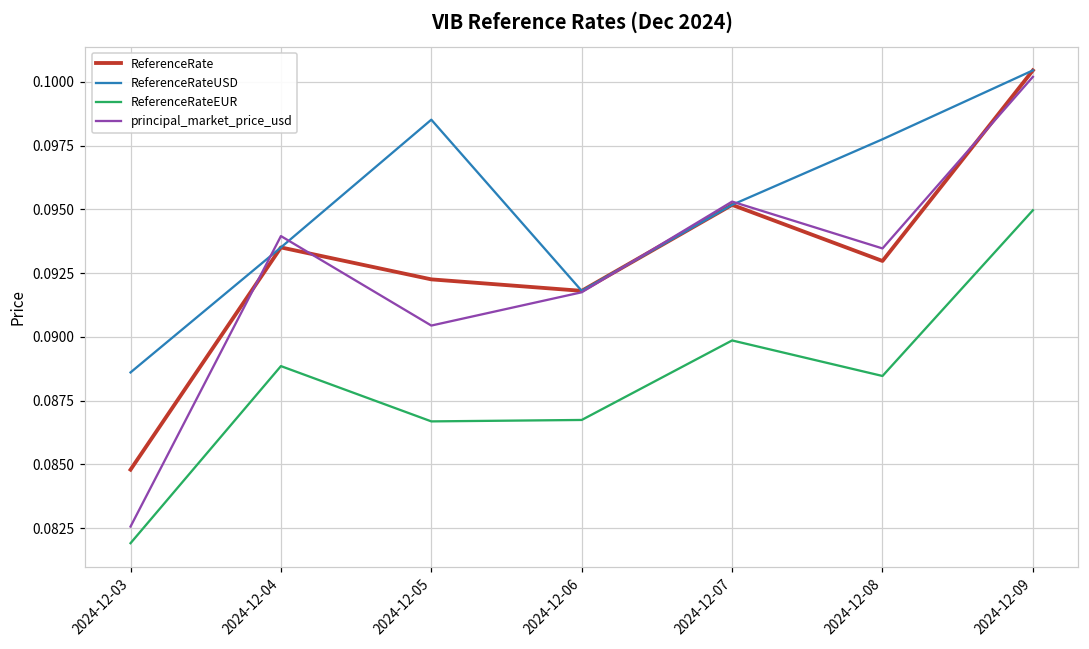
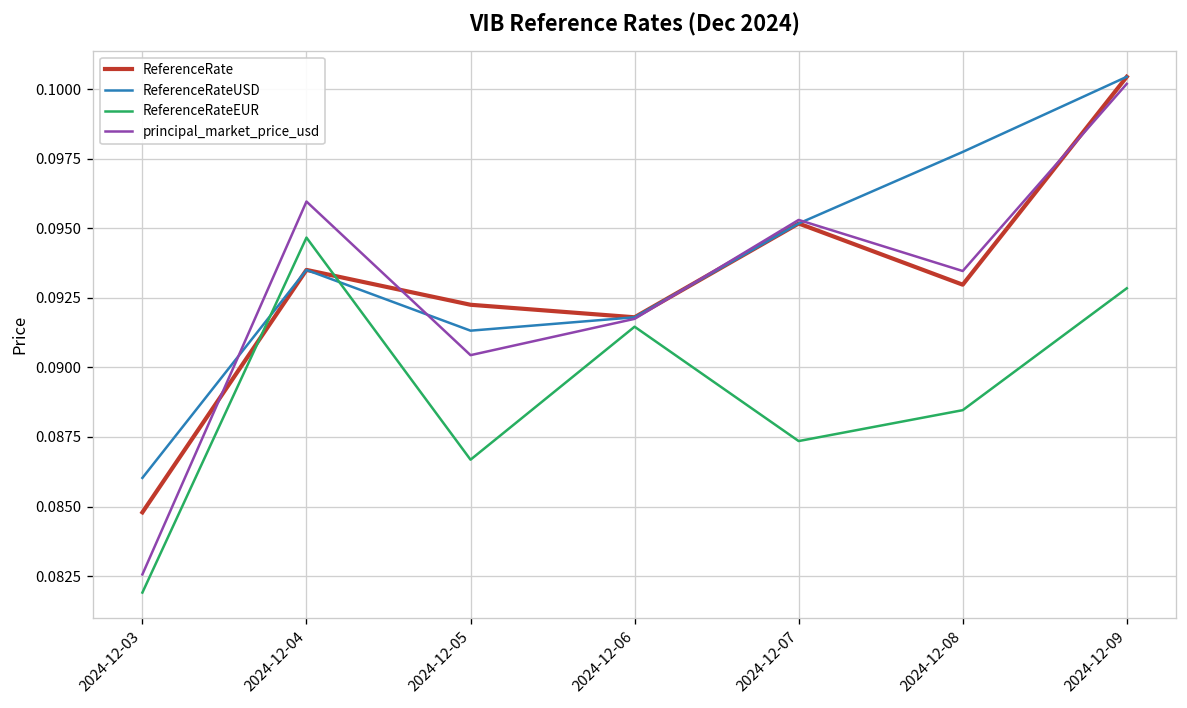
ReferenceRateUSD, 2024-12-03: 0.0886 -> 0.0860
ReferenceRateEUR, 2024-12-04: 0.0889 -> 0.0947
principal_market_price_usd, 2024-12-04: 0.0940 -> 0.0960
ReferenceRateUSD, 2024-12-05: 0.0985 -> 0.0913
ReferenceRateEUR, 2024-12-06: 0.0867 -> 0.0915
ReferenceRateEUR, 2024-12-07: 0.0899 -> 0.0874
ReferenceRateEUR, 2024-12-09: 0.0950 -> 0.0928
